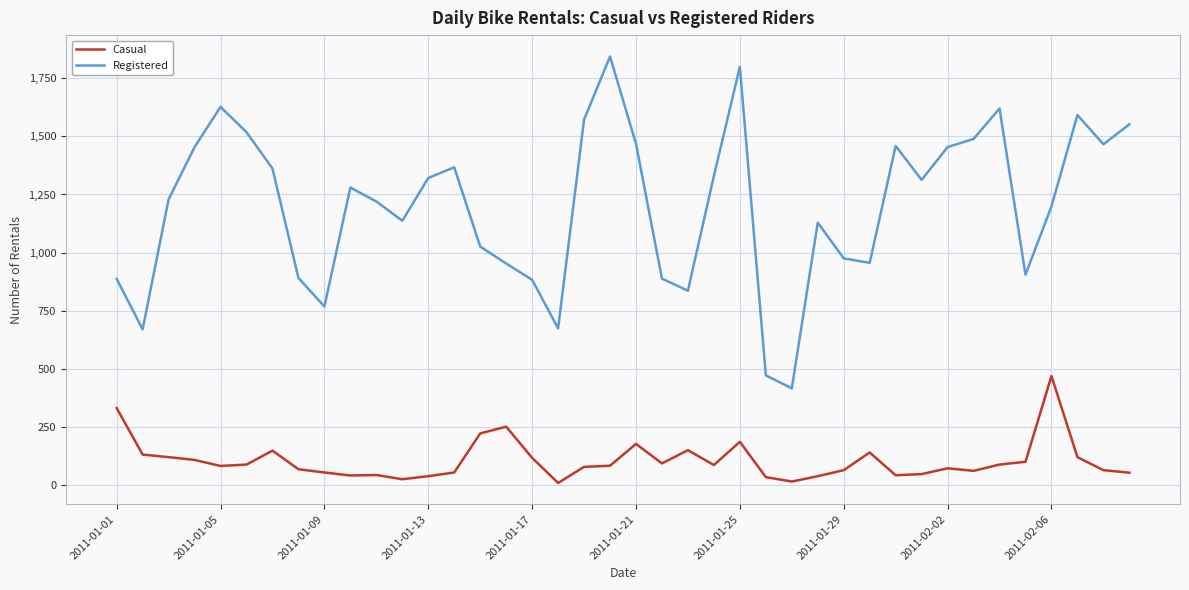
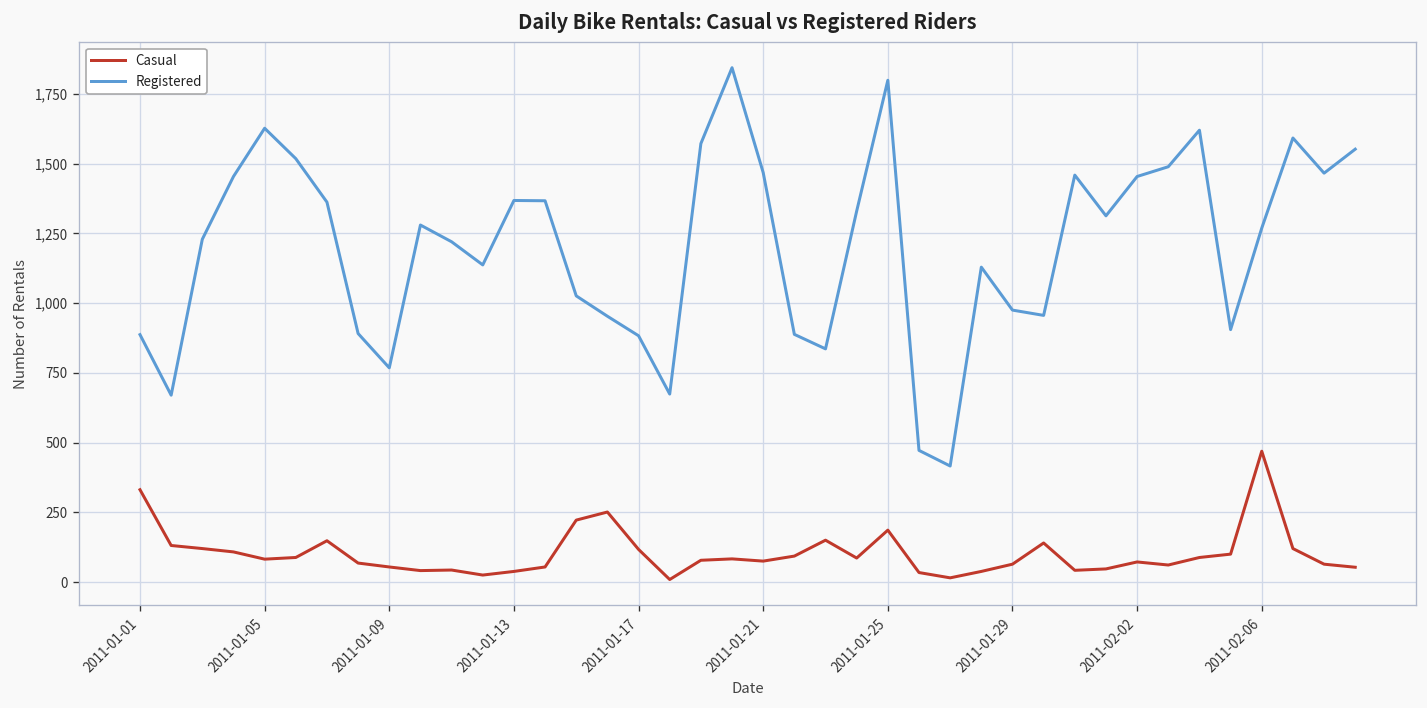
Registered, 2011-01-13: 1,320 -> 1,370
Casual, 2011-01-21: 180 -> 80
Registered, 2011-02-06: 1,200 -> 1,270
